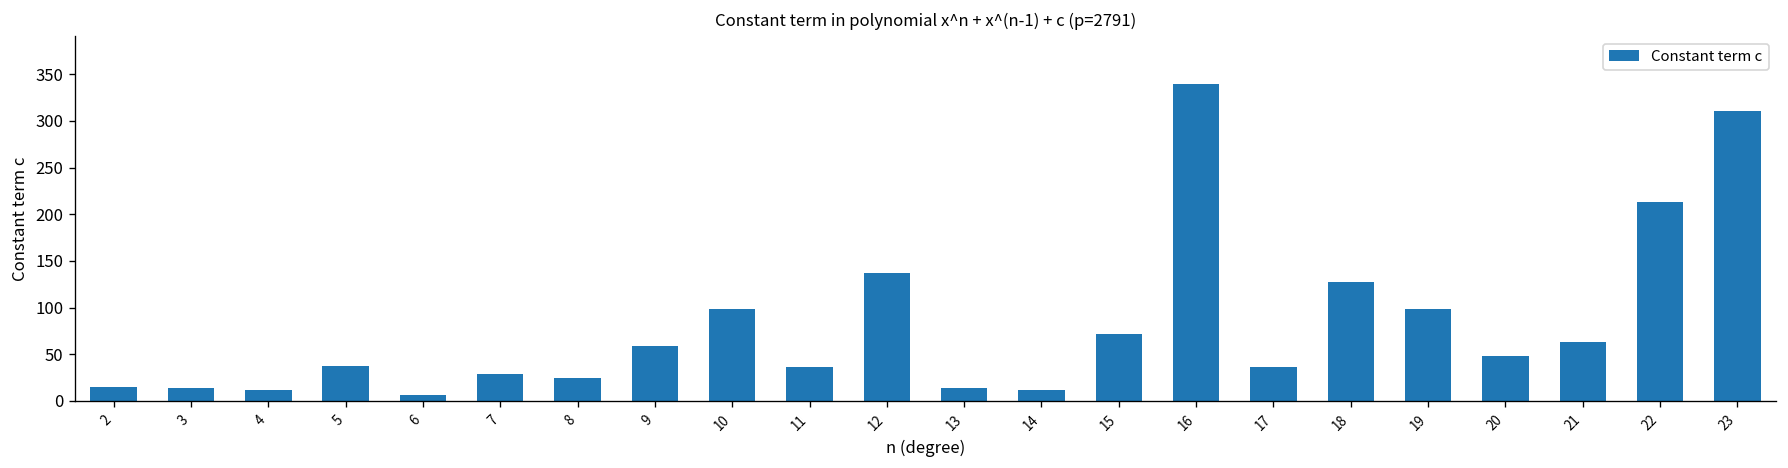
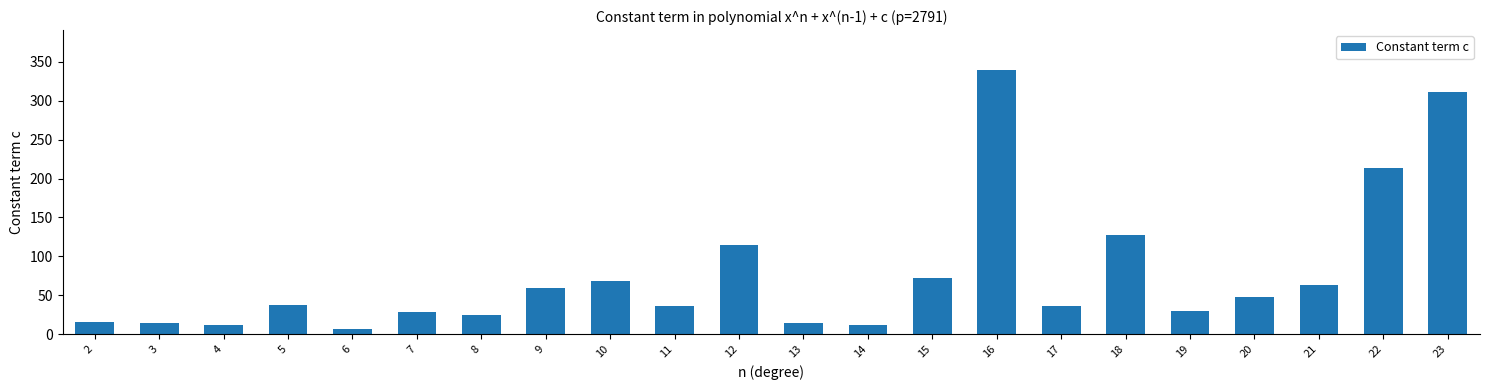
10: 100 -> 70
12: 140 -> 120
19: 100 -> 30
